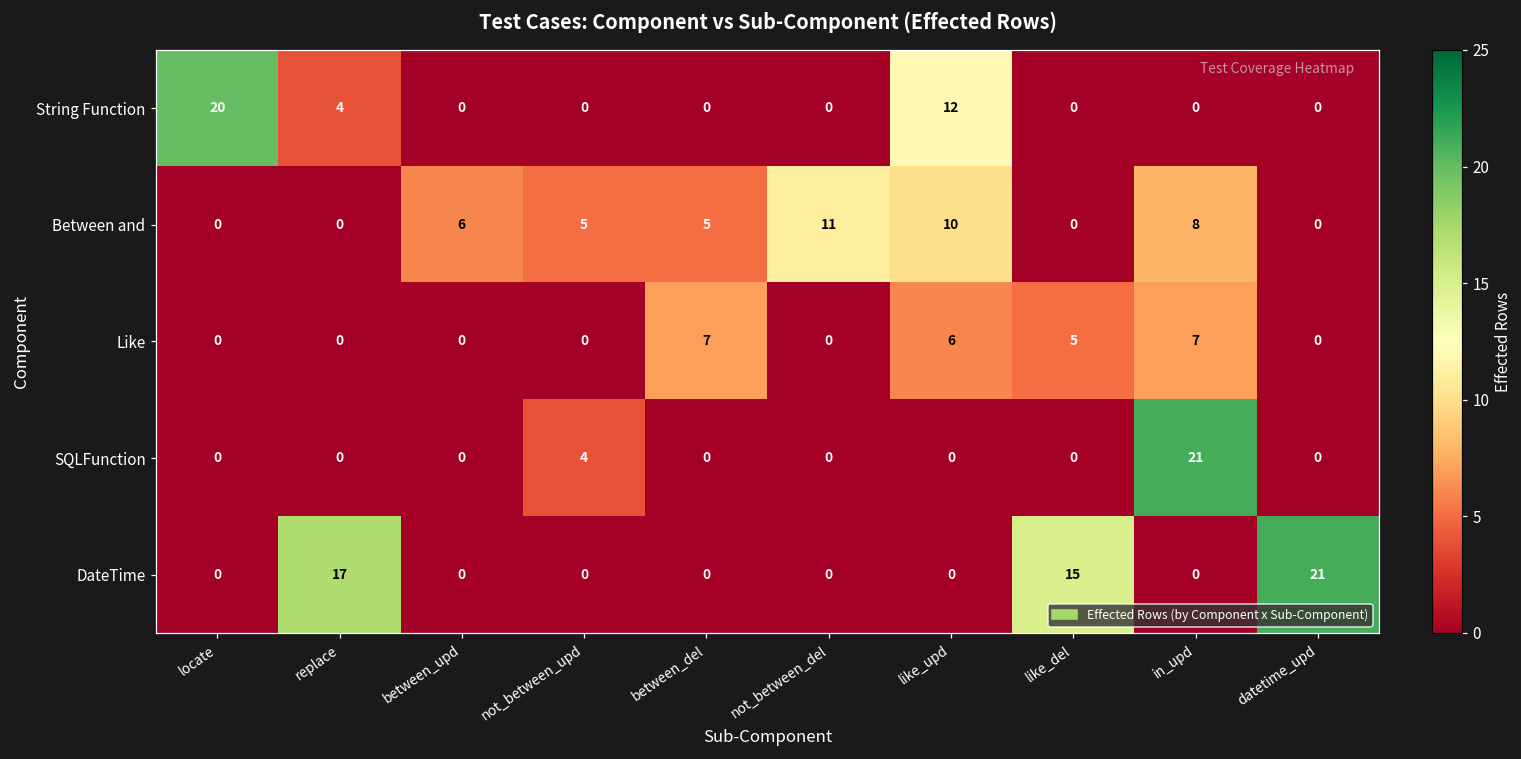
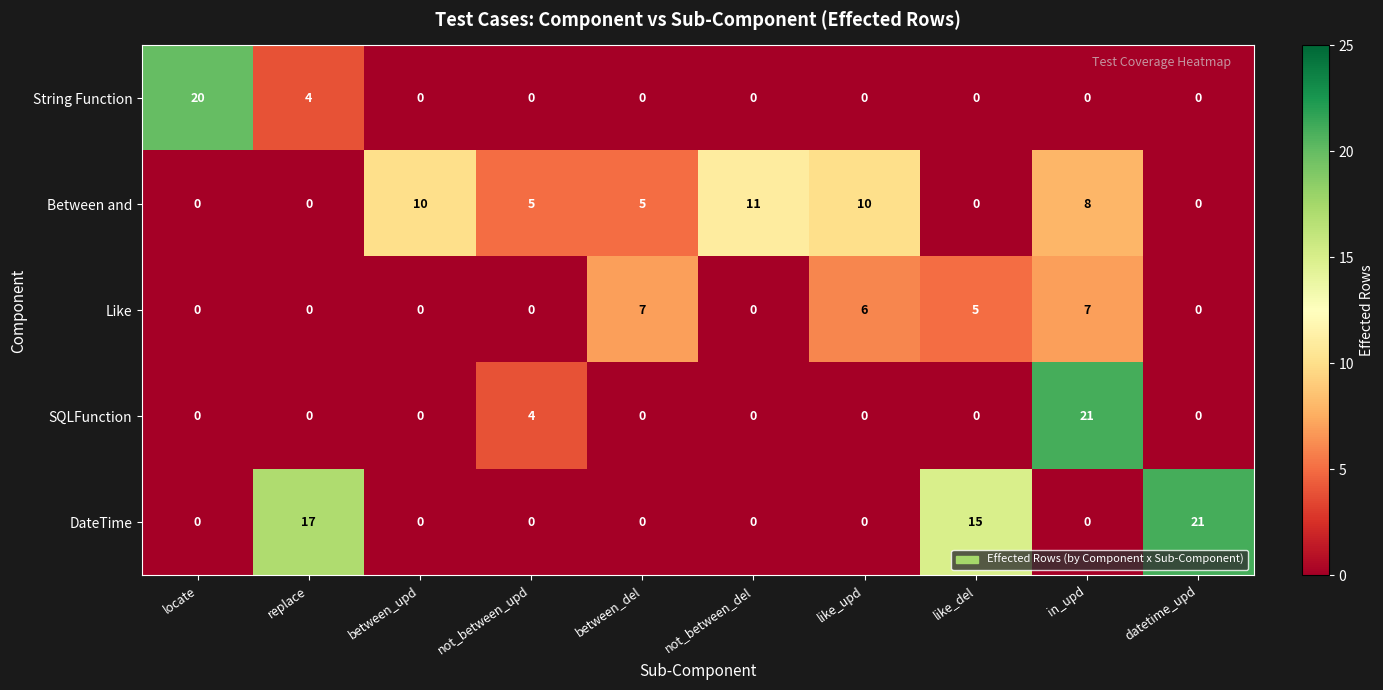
String Function, like_upd: 12 -> 0
Between and, between_upd: 6 -> 10
